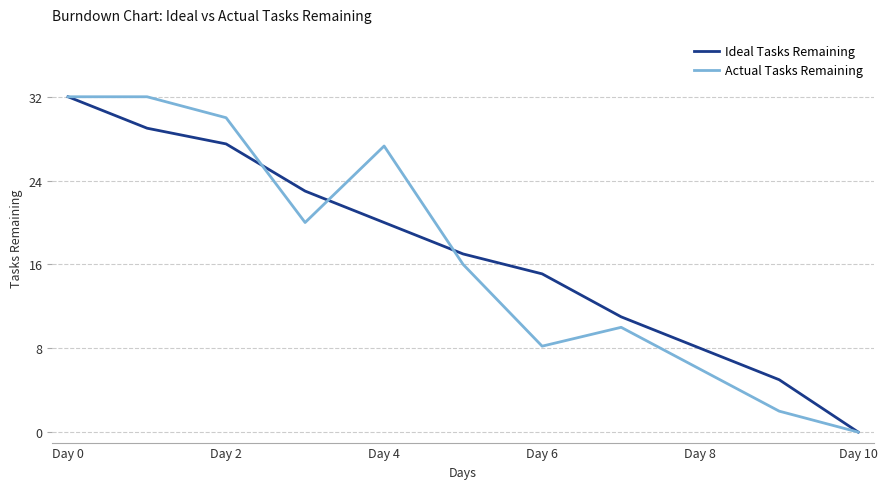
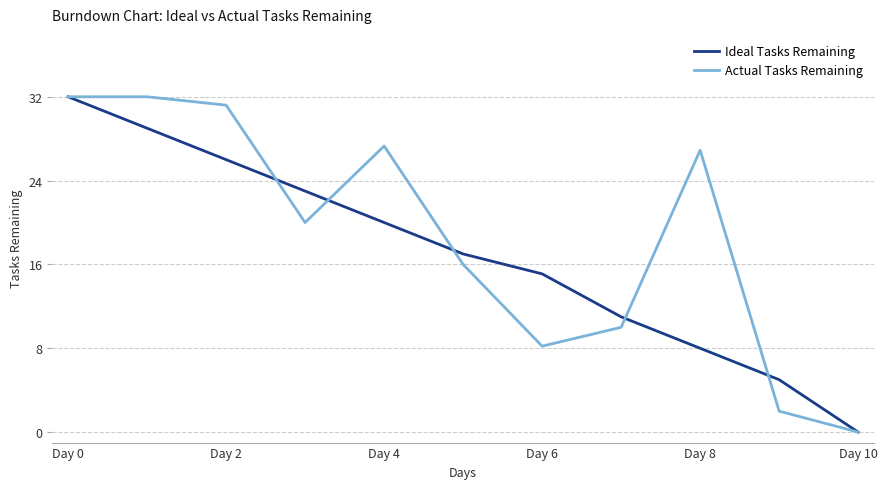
Ideal Tasks Remaining, Day 2: 27.5 -> 26.0
Actual Tasks Remaining, Day 2: 30.0 -> 31.2
Actual Tasks Remaining, Day 8: 6.0 -> 26.9
